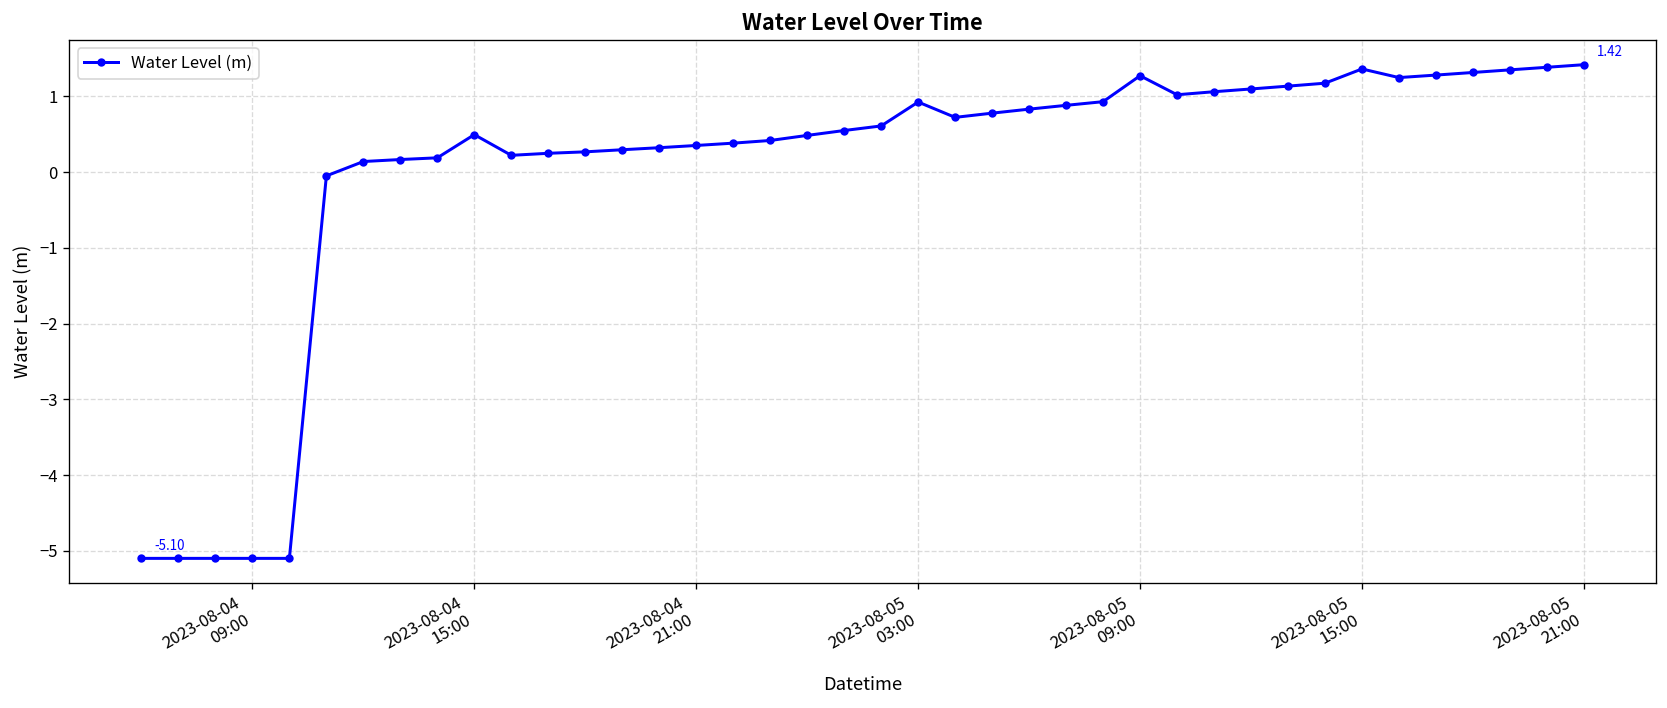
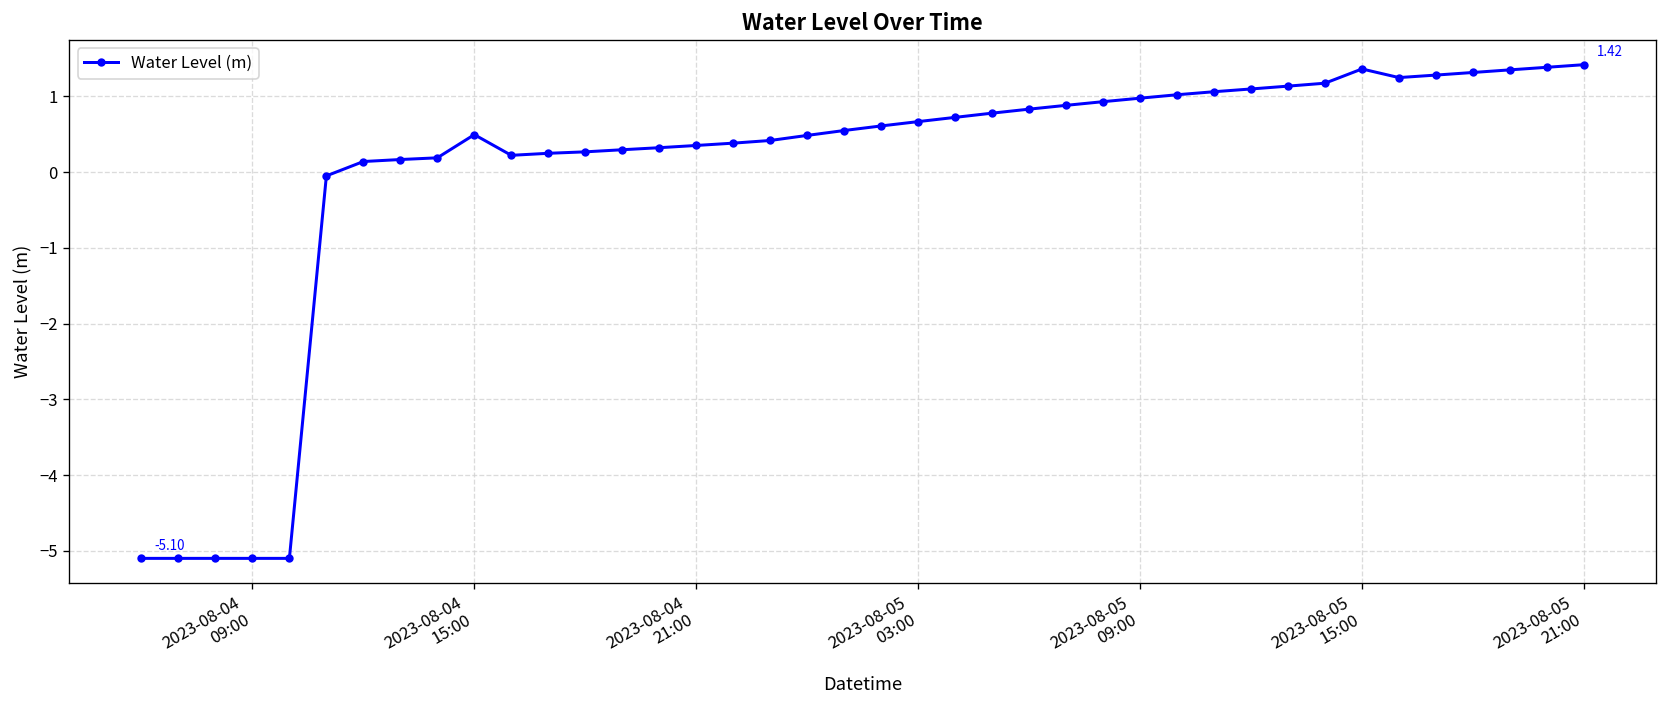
2023-08-05 03:00: 0.9 -> 0.7
2023-08-05 09:00: 1.3 -> 1.0
